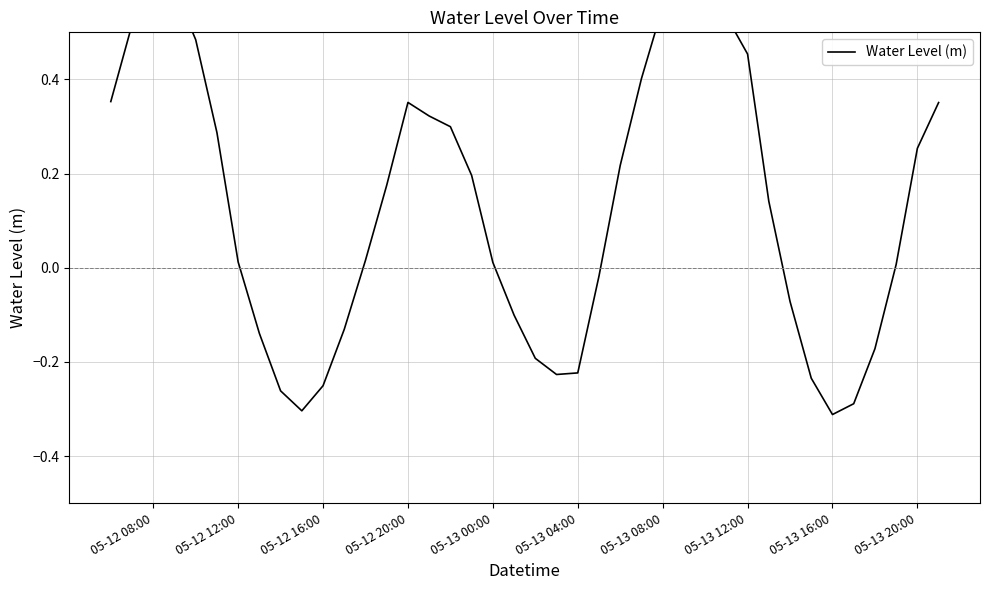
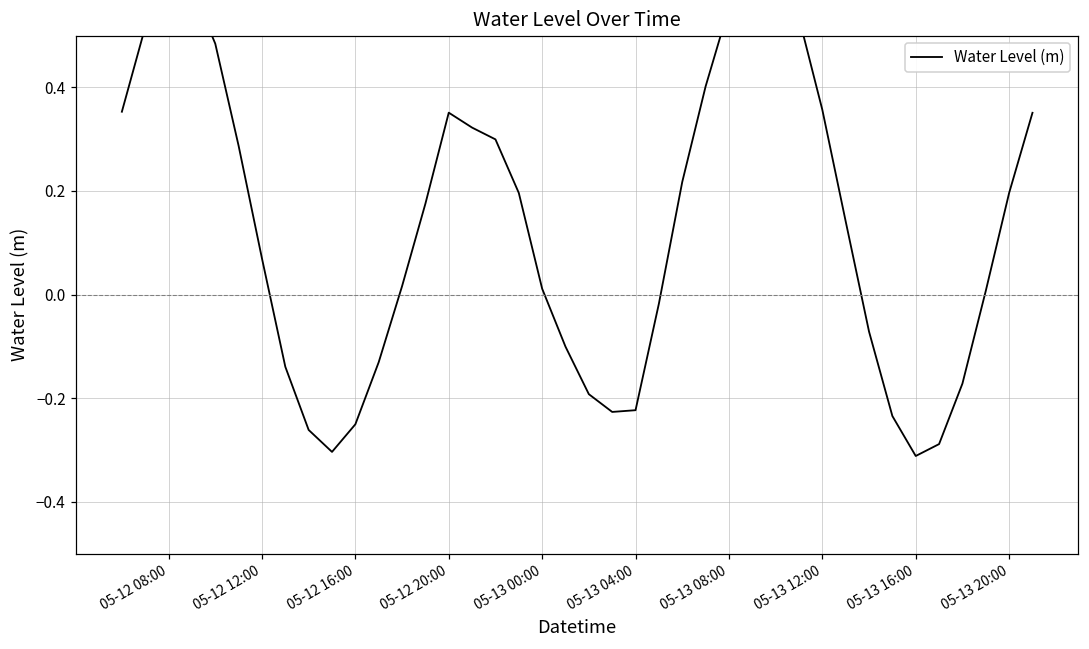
05-12 12:00: 0.01 -> 0.07
05-13 12:00: 0.45 -> 0.36
05-13 20:00: 0.25 -> 0.20
